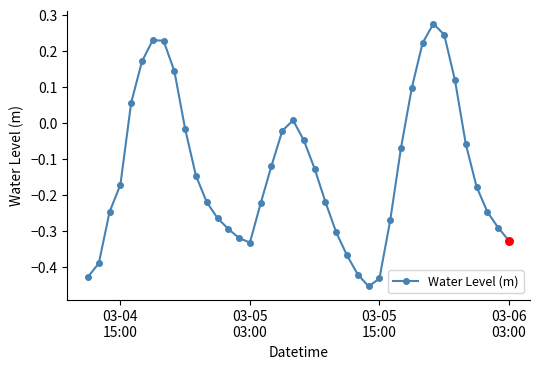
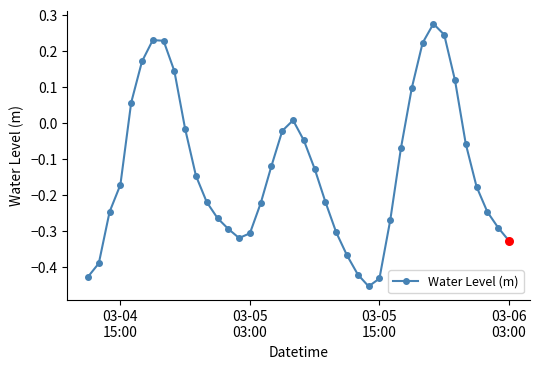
Water Level (m), 03-05 03:00: -0.33 -> -0.31
